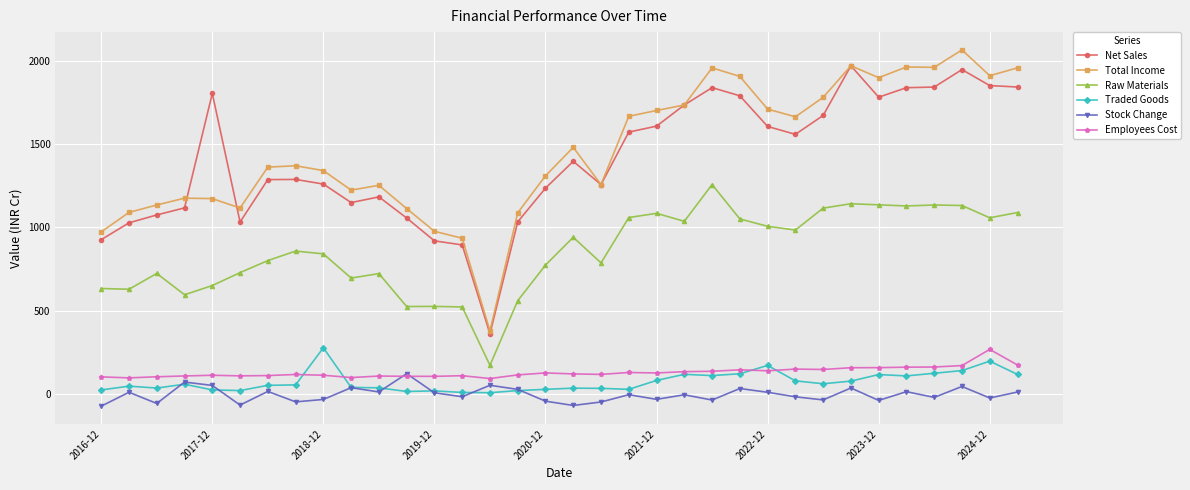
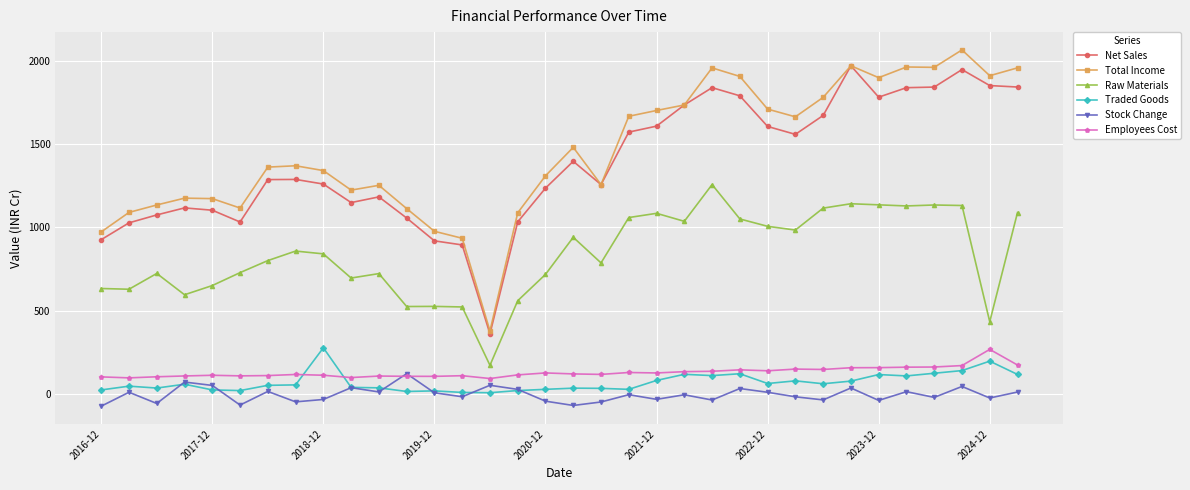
Net Sales, 2017-12: 1800 -> 1100
Raw Materials, 2020-12: 770 -> 720
Traded Goods, 2022-12: 170 -> 60
Raw Materials, 2024-12: 1060 -> 430
